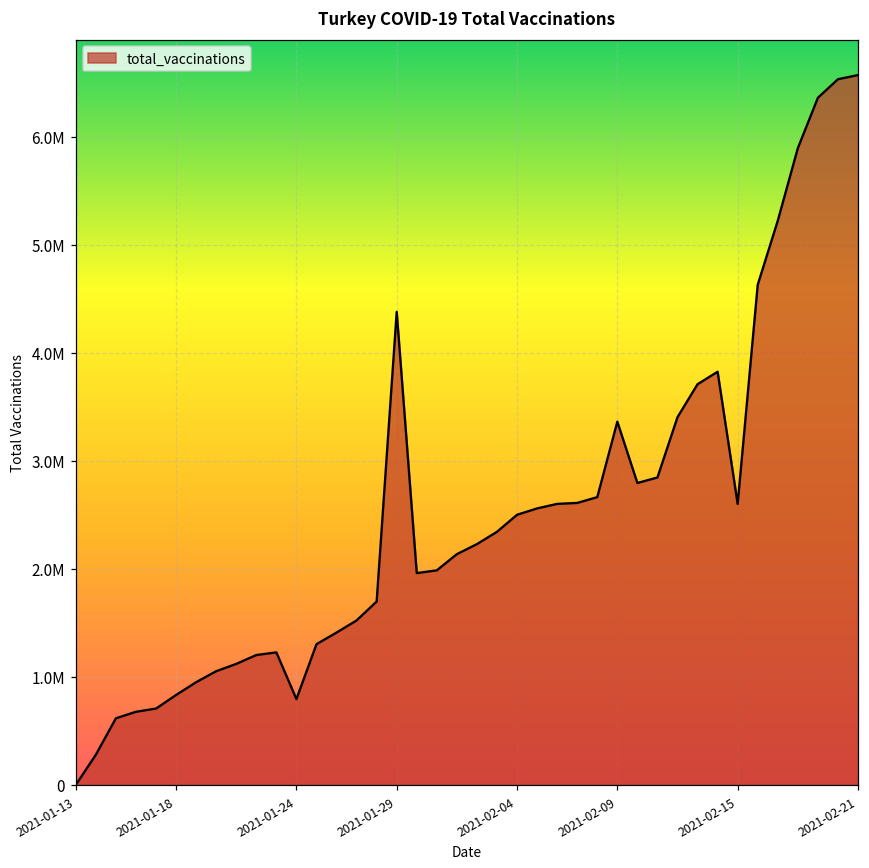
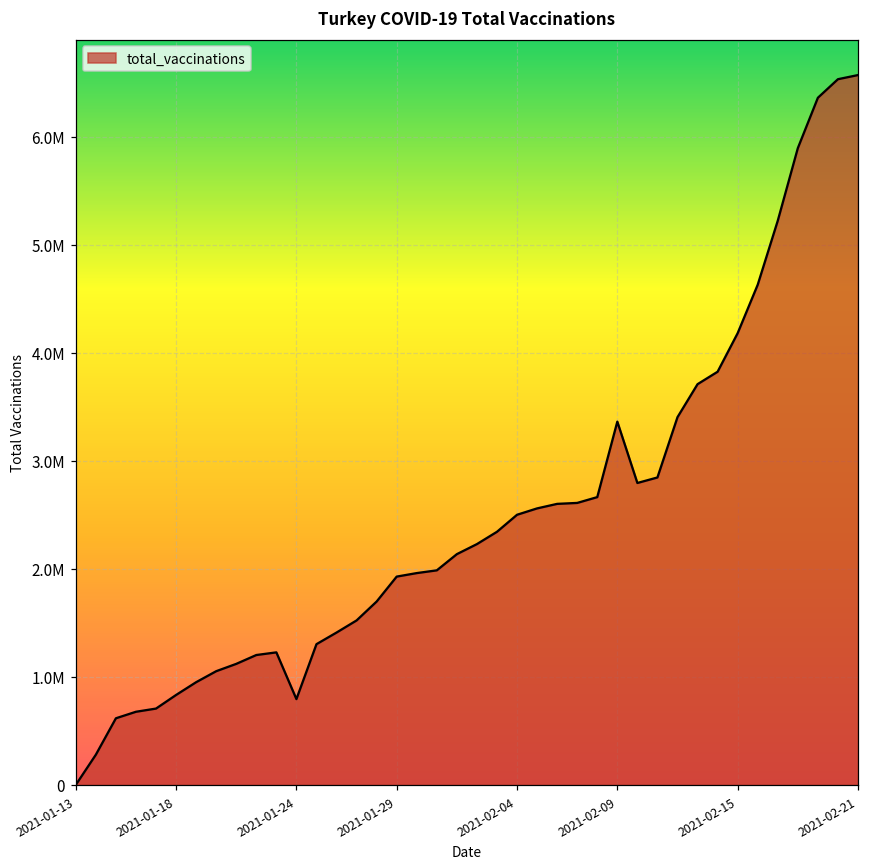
2021-01-29: 4400000 -> 1900000
2021-02-15: 2600000 -> 4200000
